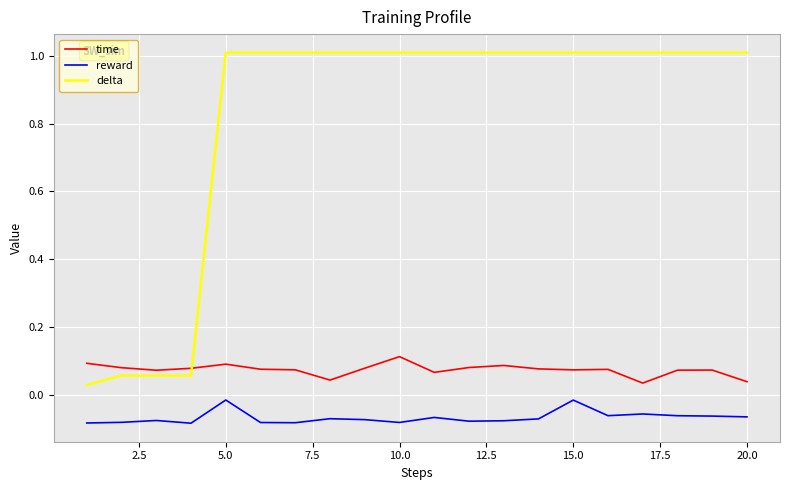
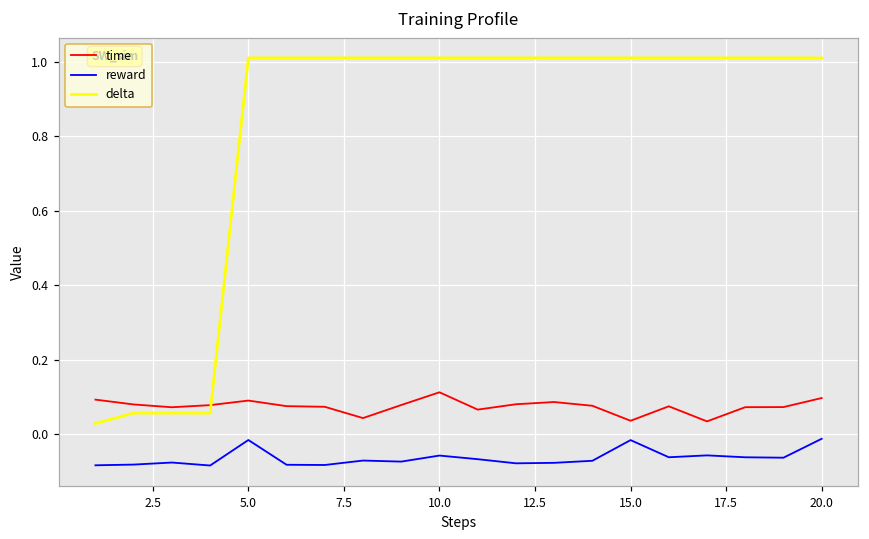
reward, 10.0: -0.08 -> -0.06
time, 15.0: 0.07 -> 0.04
time, 20.0: 0.04 -> 0.10
reward, 20.0: -0.07 -> -0.01
